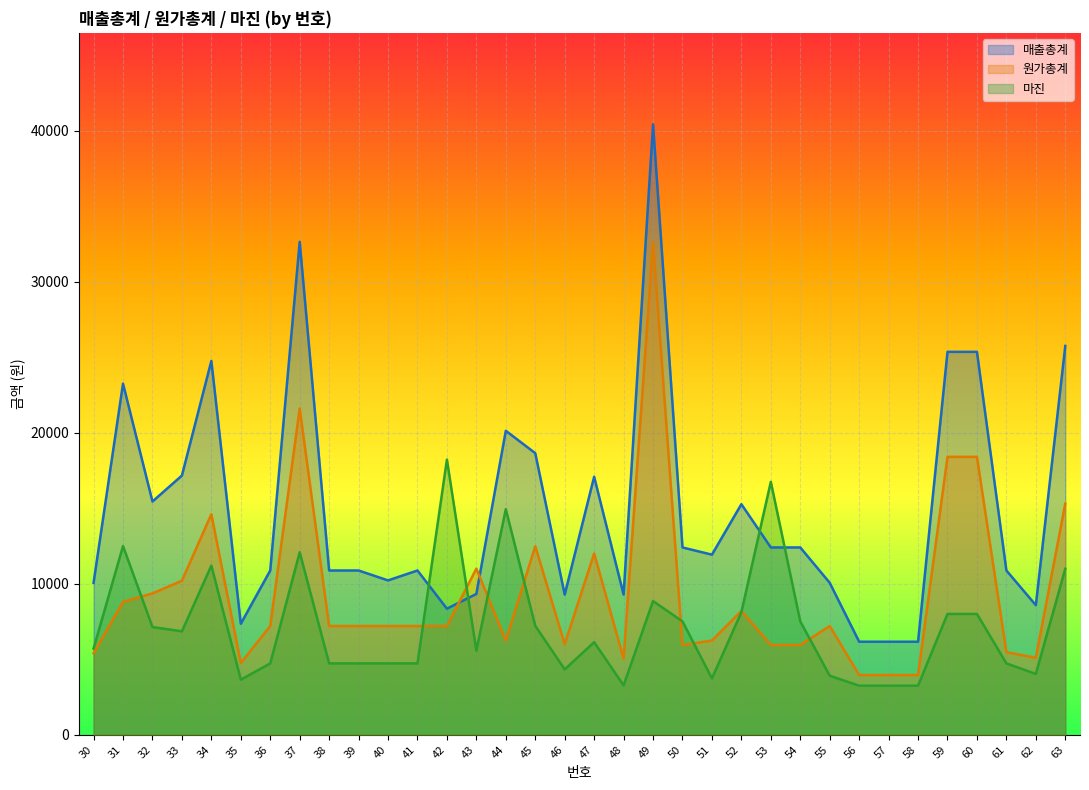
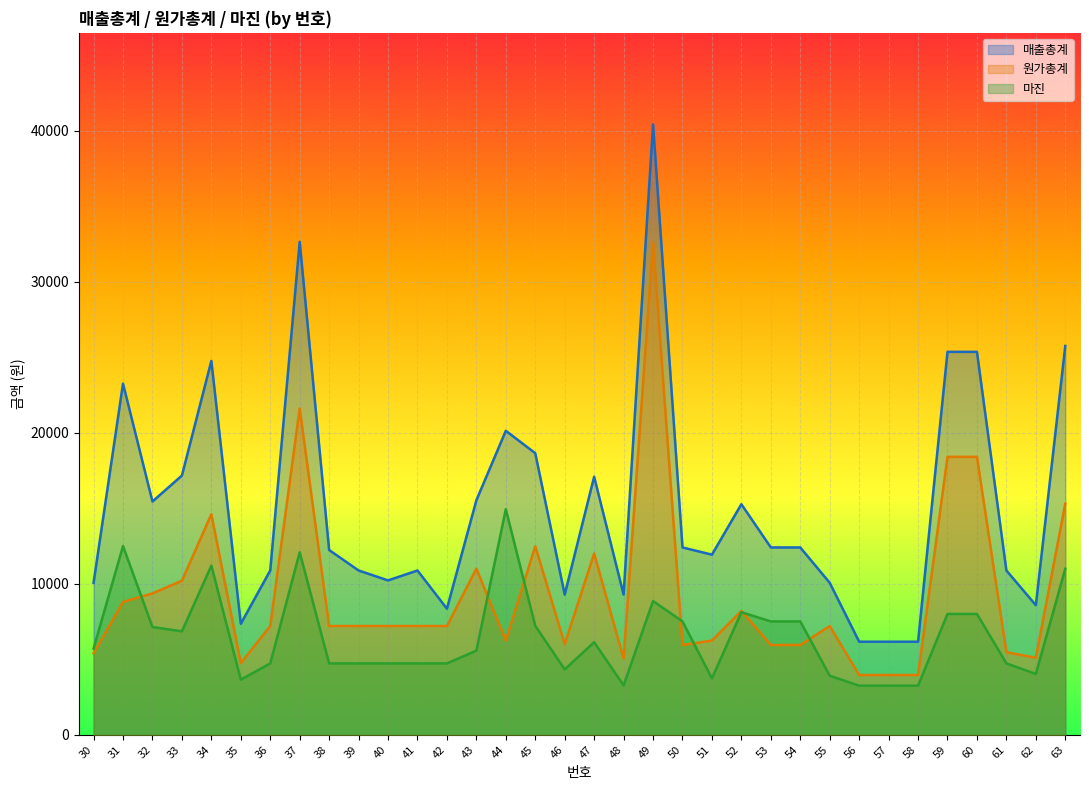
매출총계, 38: 10900 -> 12200
마진, 42: 18200 -> 4700
매출총계, 43: 9300 -> 15500
마진, 53: 16700 -> 7500
